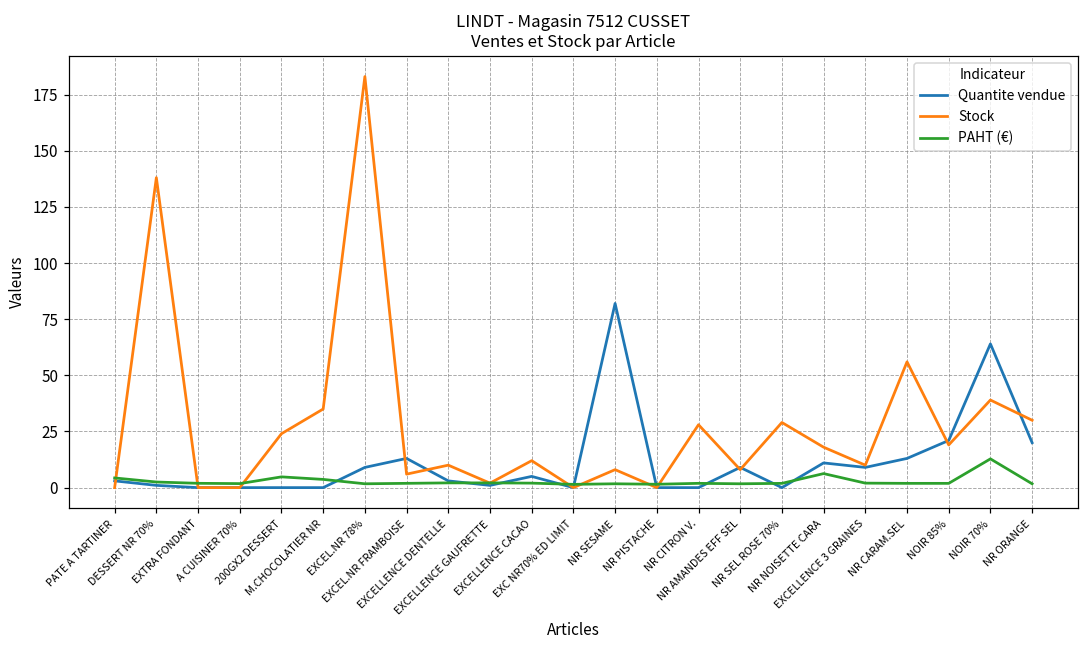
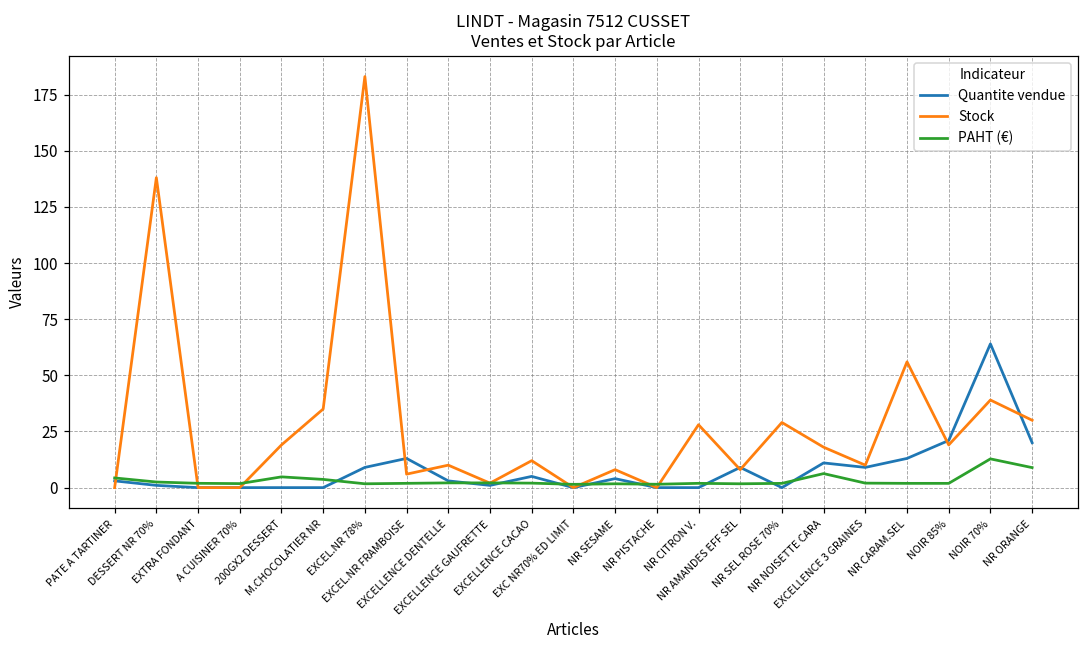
Stock, 200GX2 DESSERT: 24 -> 19
Quantite vendue, NR SESAME: 82 -> 4
PAHT (€), NR ORANGE: 2 -> 9
